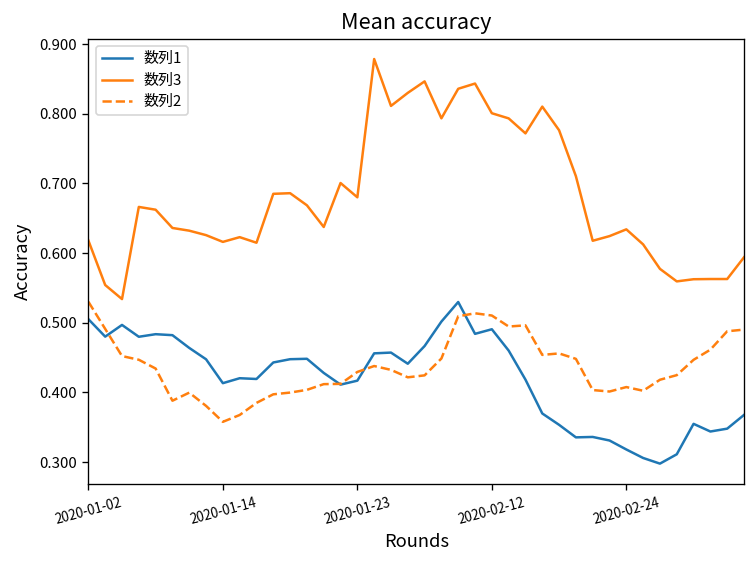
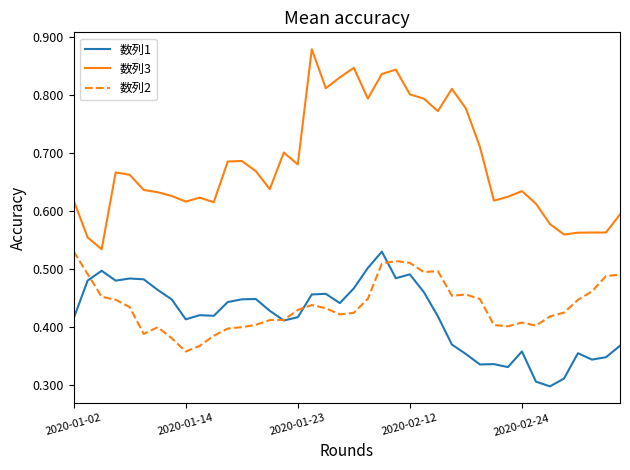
数列1, 2020-01-02: 0.51 -> 0.41
数列1, 2020-02-24: 0.32 -> 0.36
